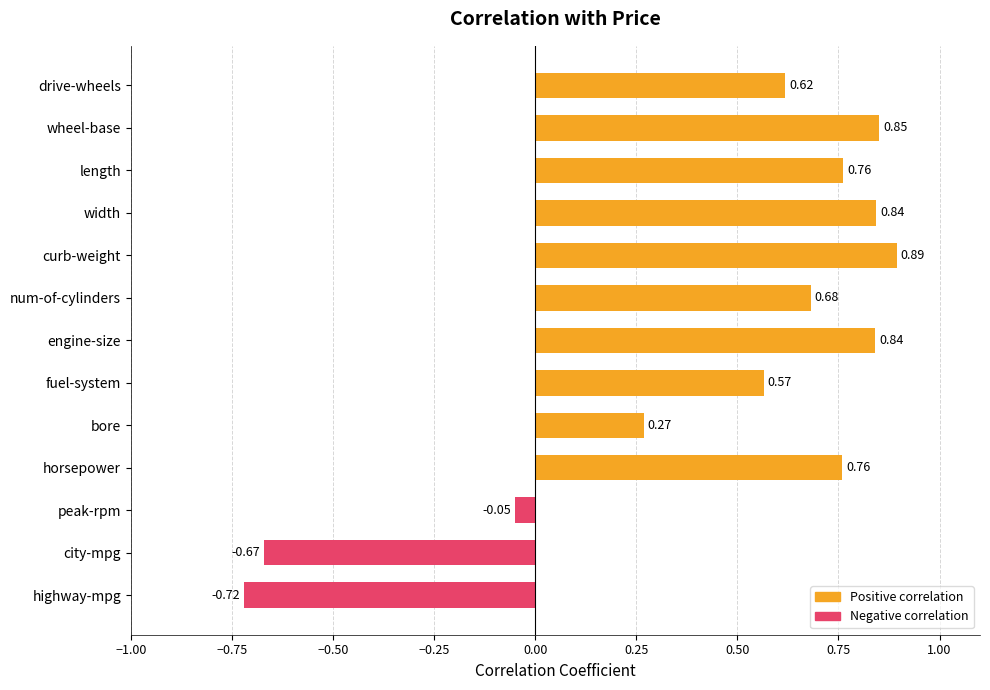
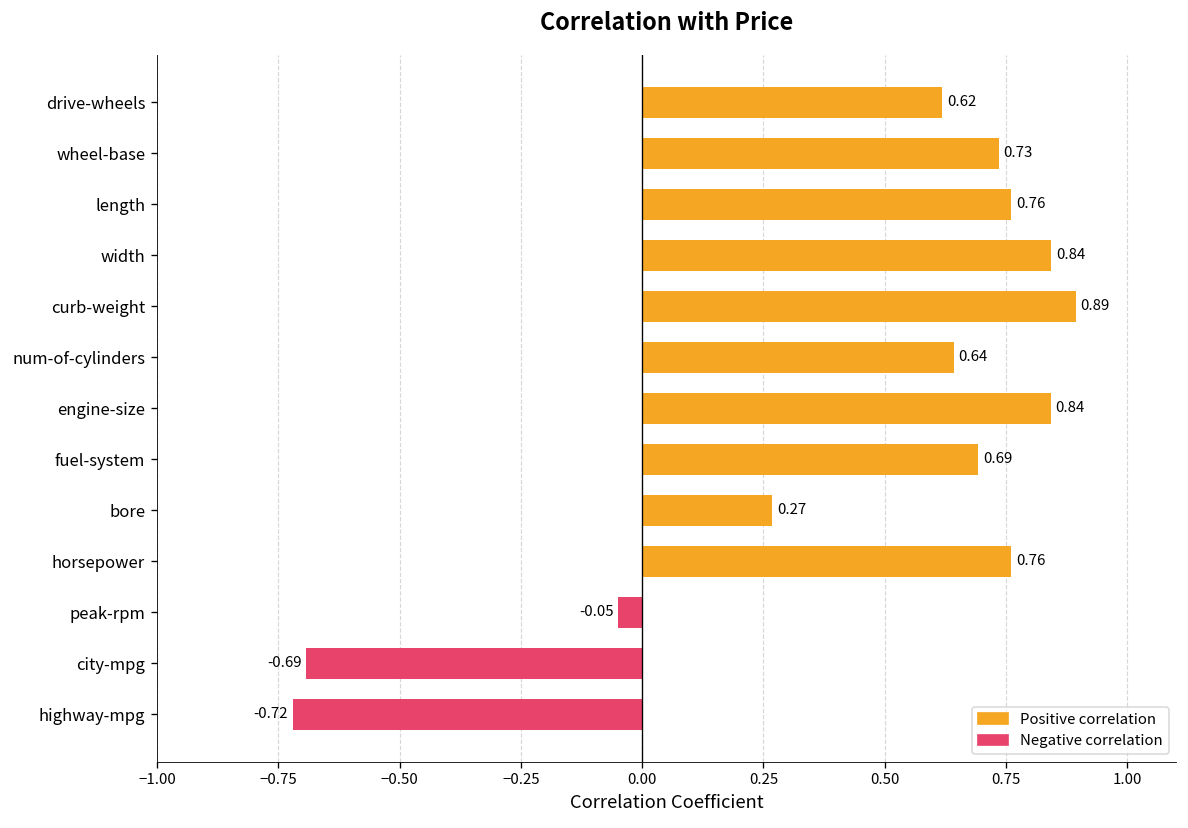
wheel-base: 0.85 -> 0.73
num-of-cylinders: 0.68 -> 0.64
fuel-system: 0.57 -> 0.69
city-mpg: -0.67 -> -0.69
